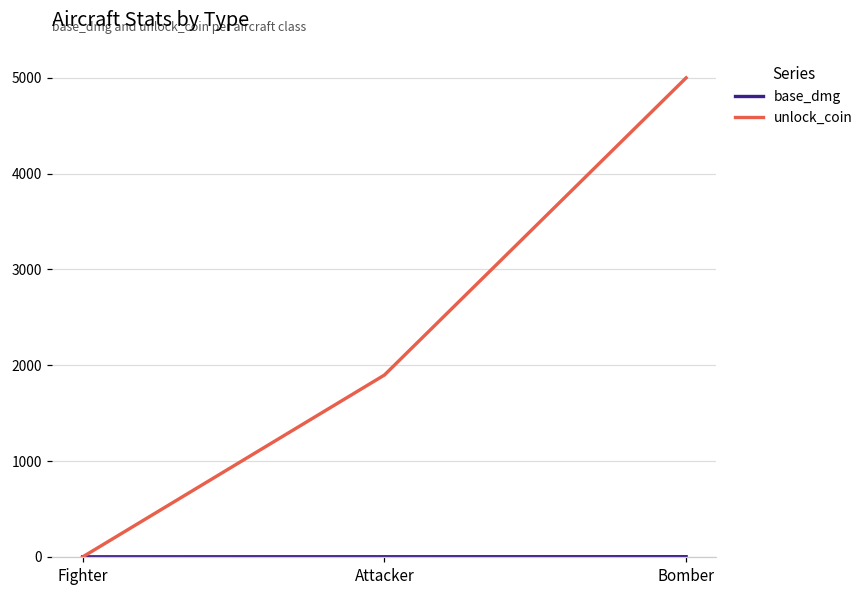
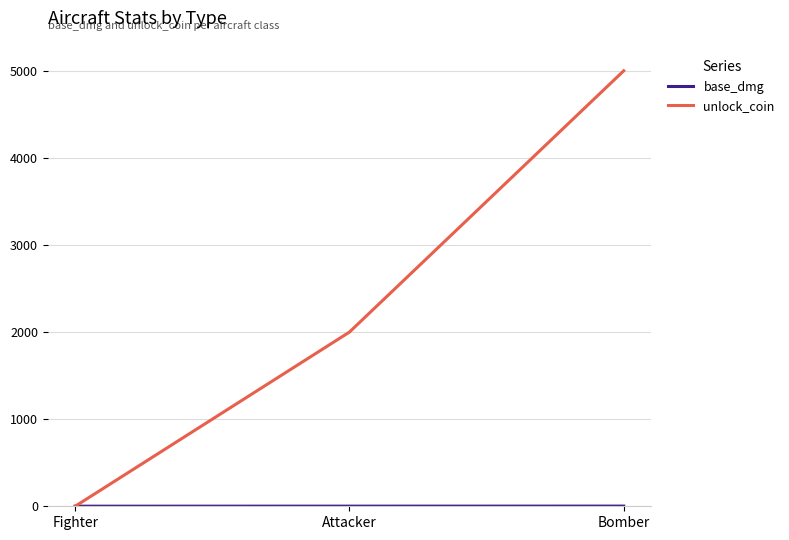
unlock_coin, Attacker: 1900 -> 2000
